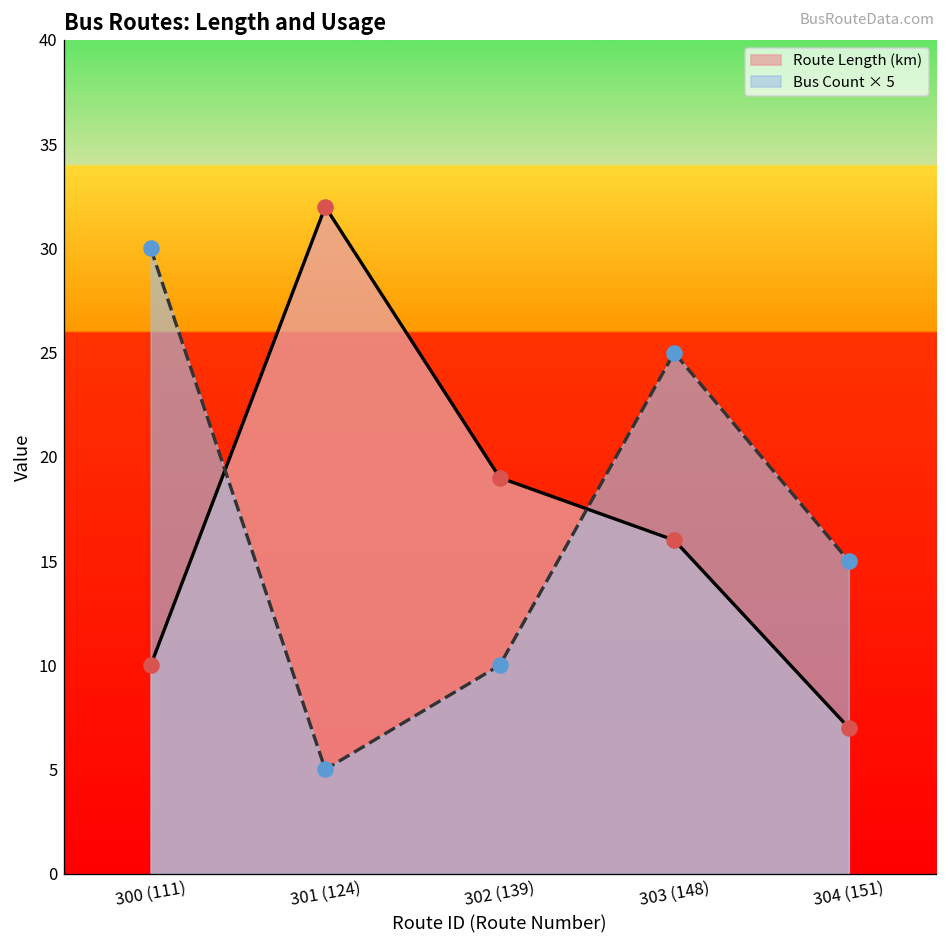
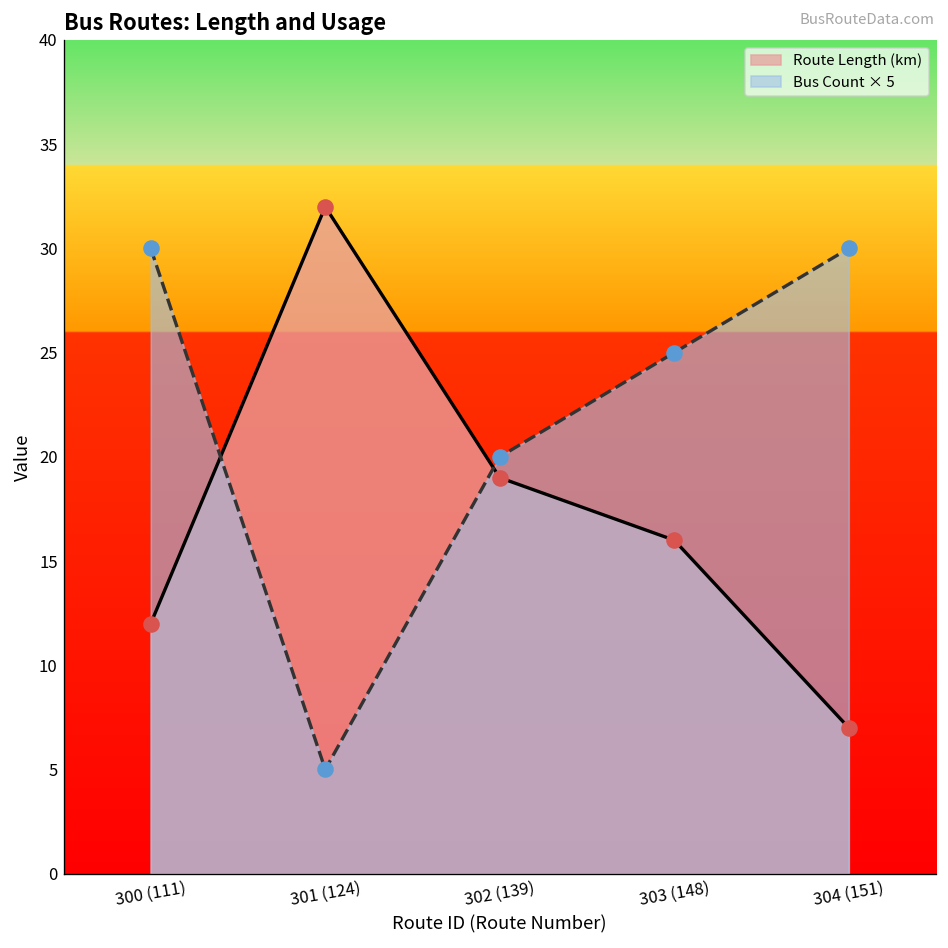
Route Length (km), 300 (111): 10 -> 12
Bus Count × 5, 302 (139): 10.0 -> 20.0
Bus Count × 5, 304 (151): 15.0 -> 30.0
